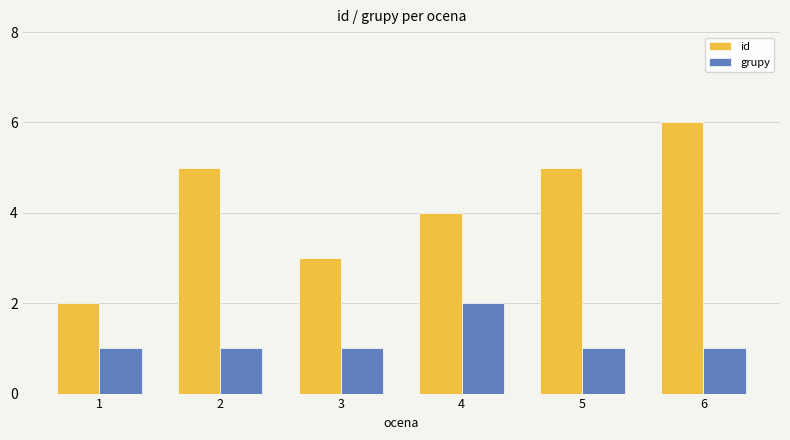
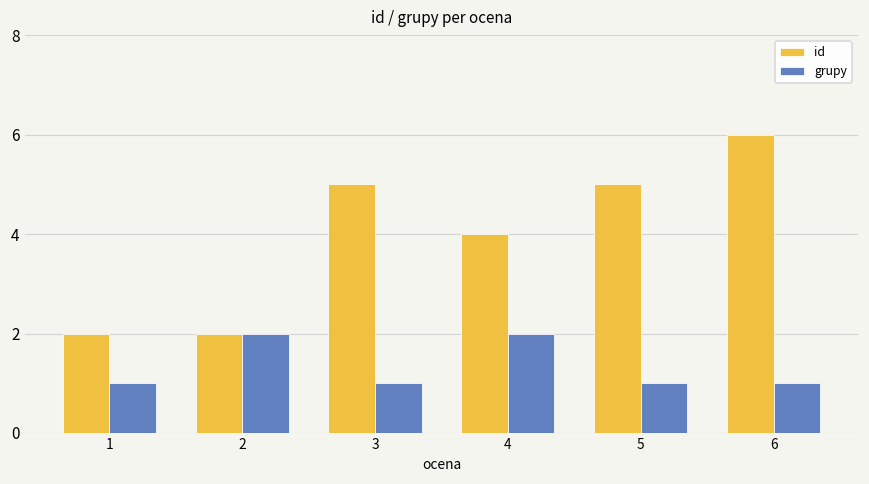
id, 2: 5 -> 2
grupy, 2: 1 -> 2
id, 3: 3 -> 5
